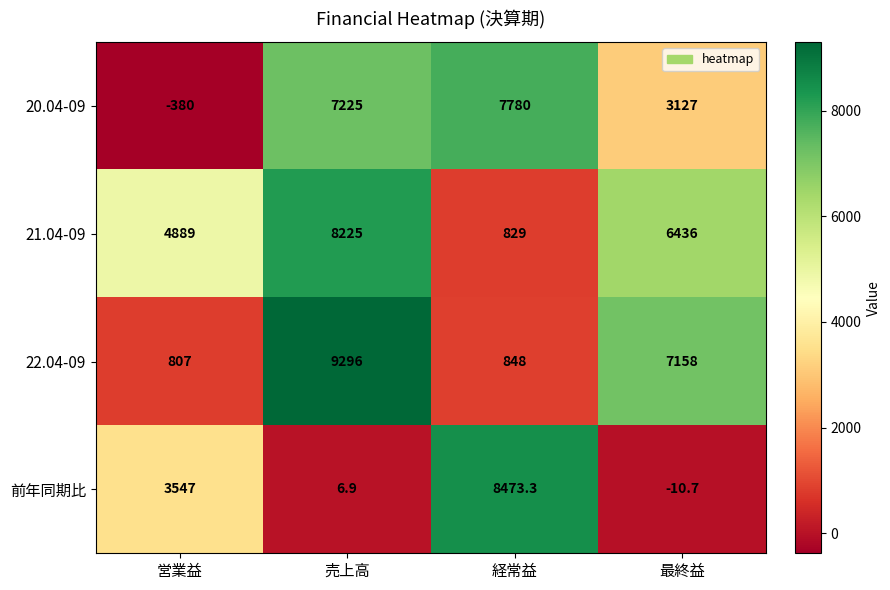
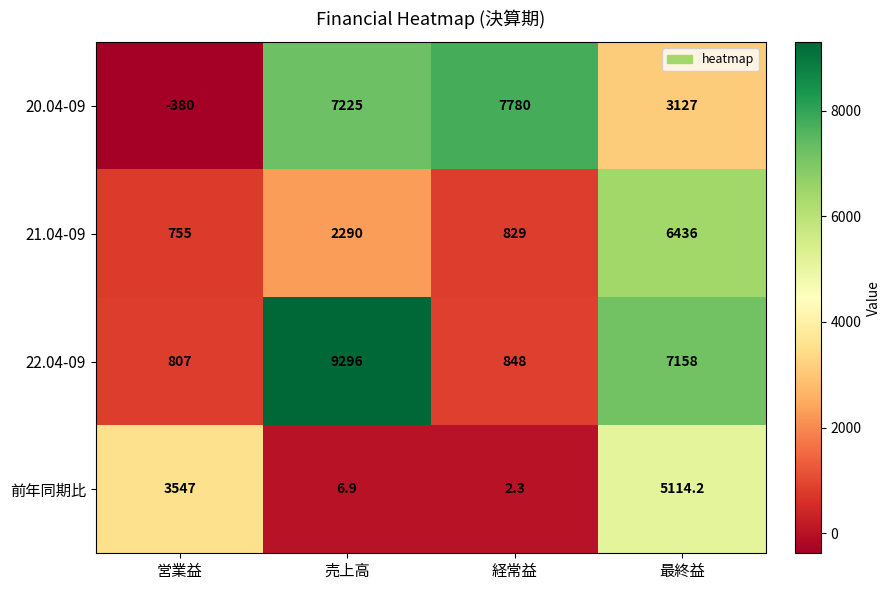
21.04-09, 営業益: 4889 -> 755
21.04-09, 売上高: 8225 -> 2290
前年同期比, 経常益: 8473.3 -> 2.3
前年同期比, 最終益: -10.7 -> 5114.2
